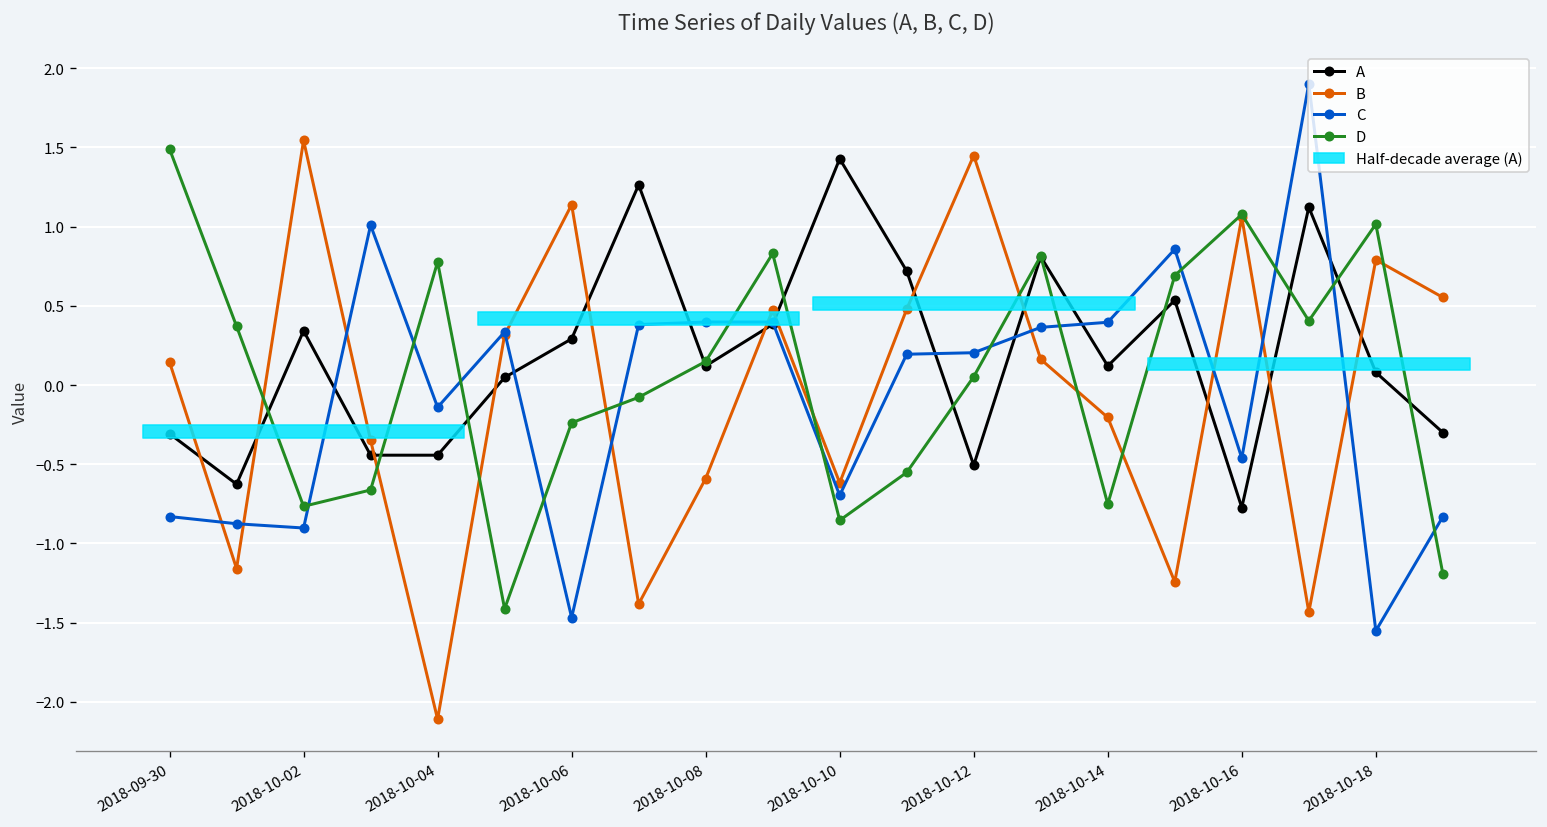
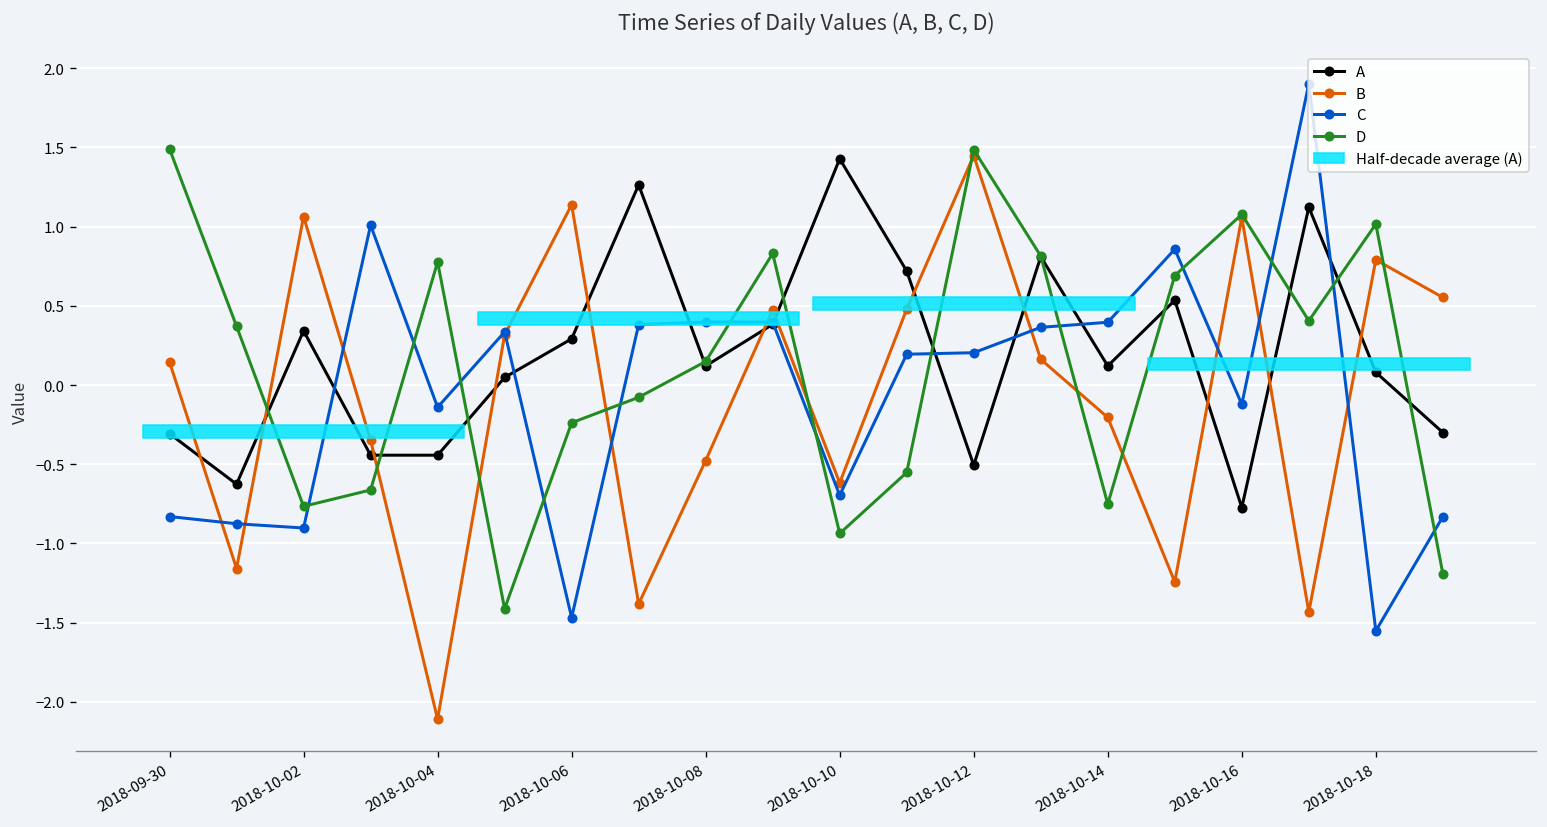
B, 2018-10-02: 1.54 -> 1.06
B, 2018-10-08: -0.59 -> -0.48
D, 2018-10-10: -0.85 -> -0.94
D, 2018-10-12: 0.05 -> 1.49
C, 2018-10-16: -0.46 -> -0.12
